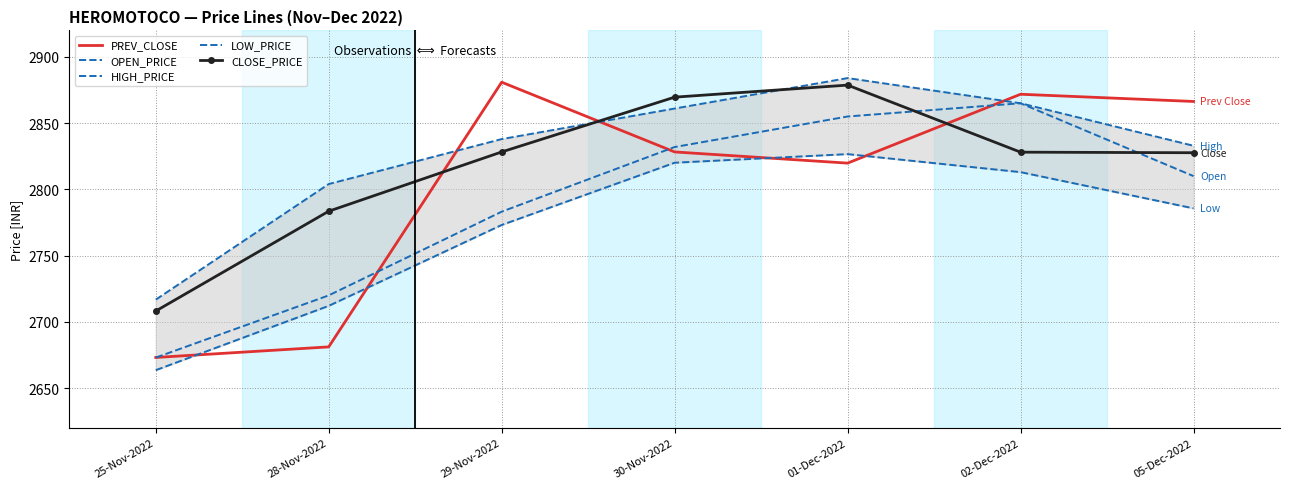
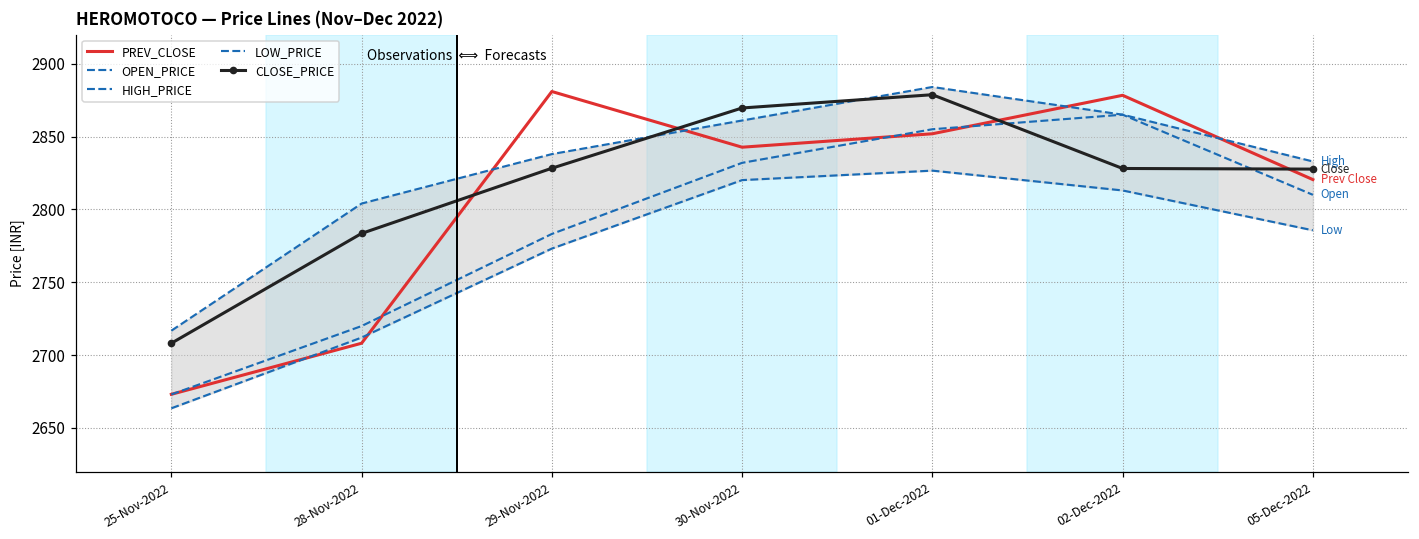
PREV_CLOSE, 28-Nov-2022: 2681 -> 2708
PREV_CLOSE, 30-Nov-2022: 2828 -> 2843
PREV_CLOSE, 01-Dec-2022: 2820 -> 2852
PREV_CLOSE, 02-Dec-2022: 2872 -> 2878
PREV_CLOSE, 05-Dec-2022: 2866 -> 2820
